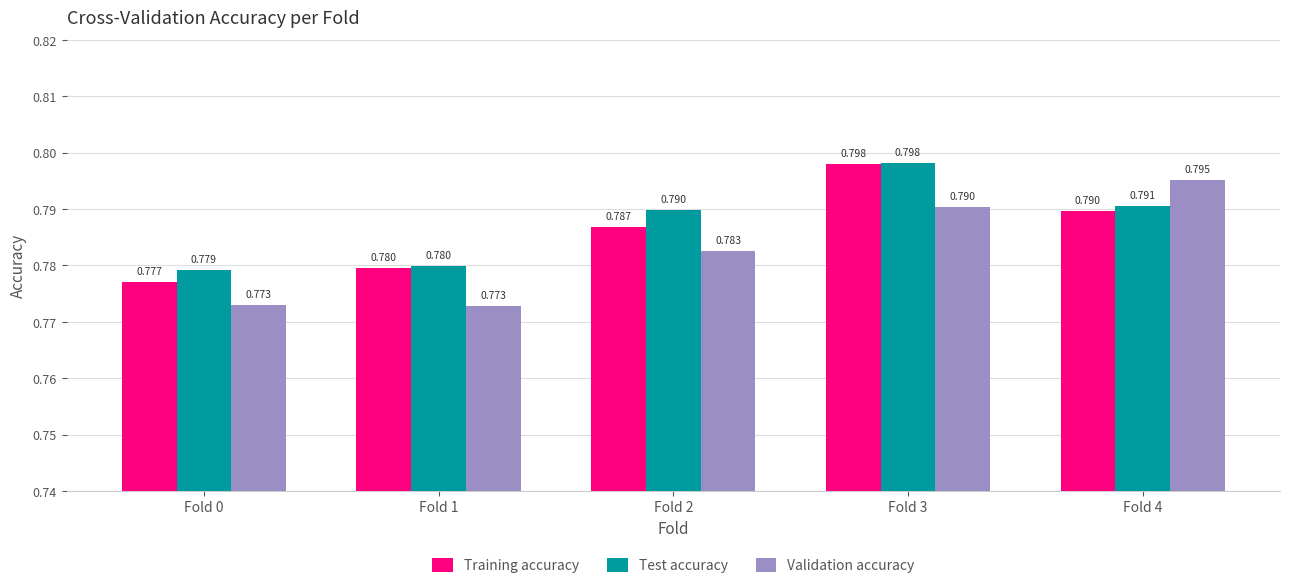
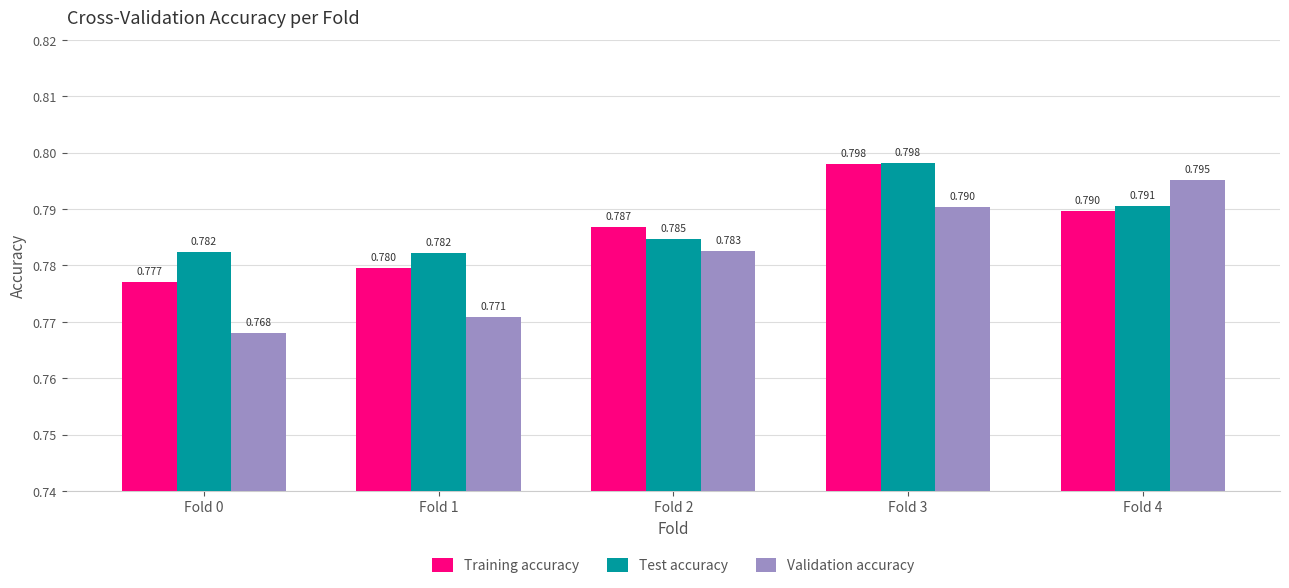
Test accuracy, Fold 0: 0.779 -> 0.782
Validation accuracy, Fold 0: 0.773 -> 0.768
Test accuracy, Fold 1: 0.780 -> 0.782
Validation accuracy, Fold 1: 0.773 -> 0.771
Test accuracy, Fold 2: 0.790 -> 0.785
